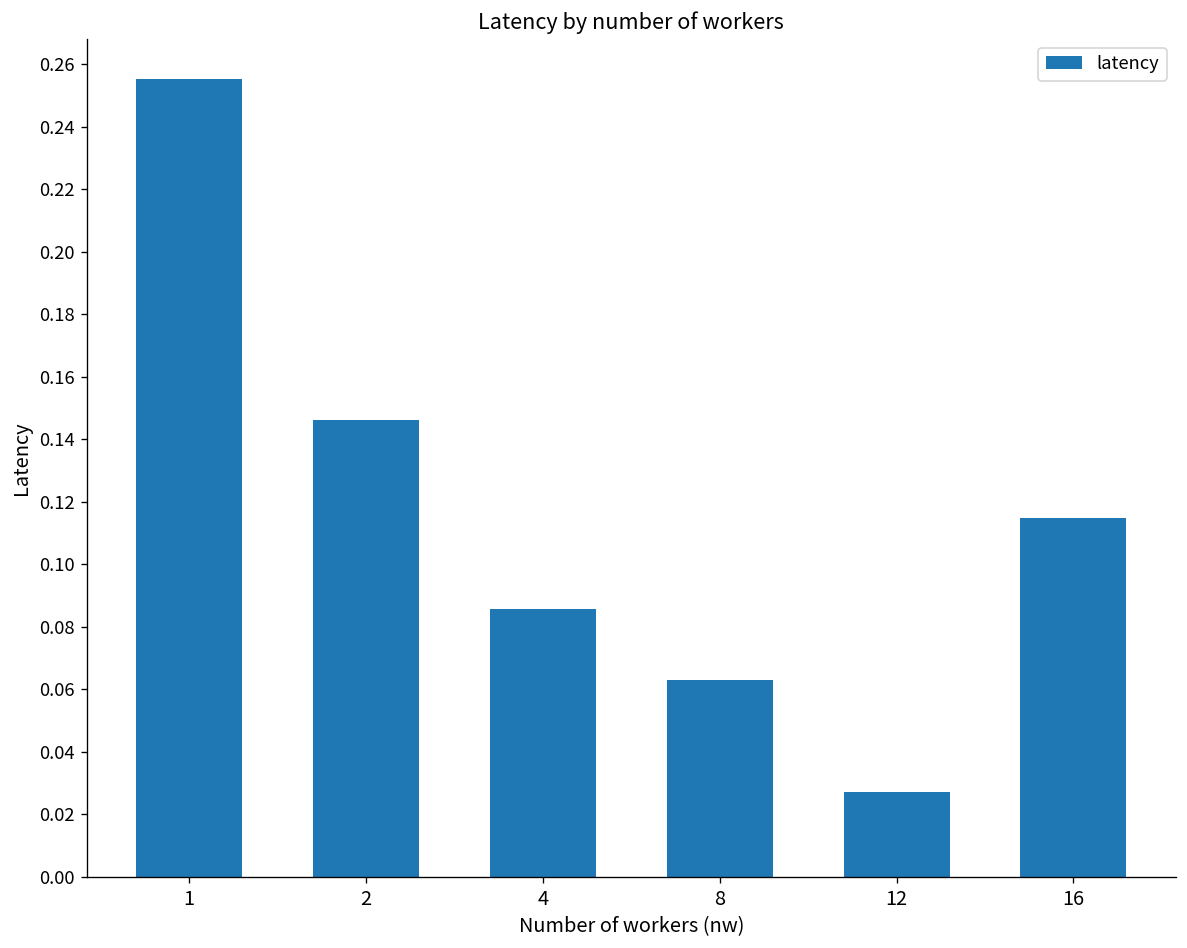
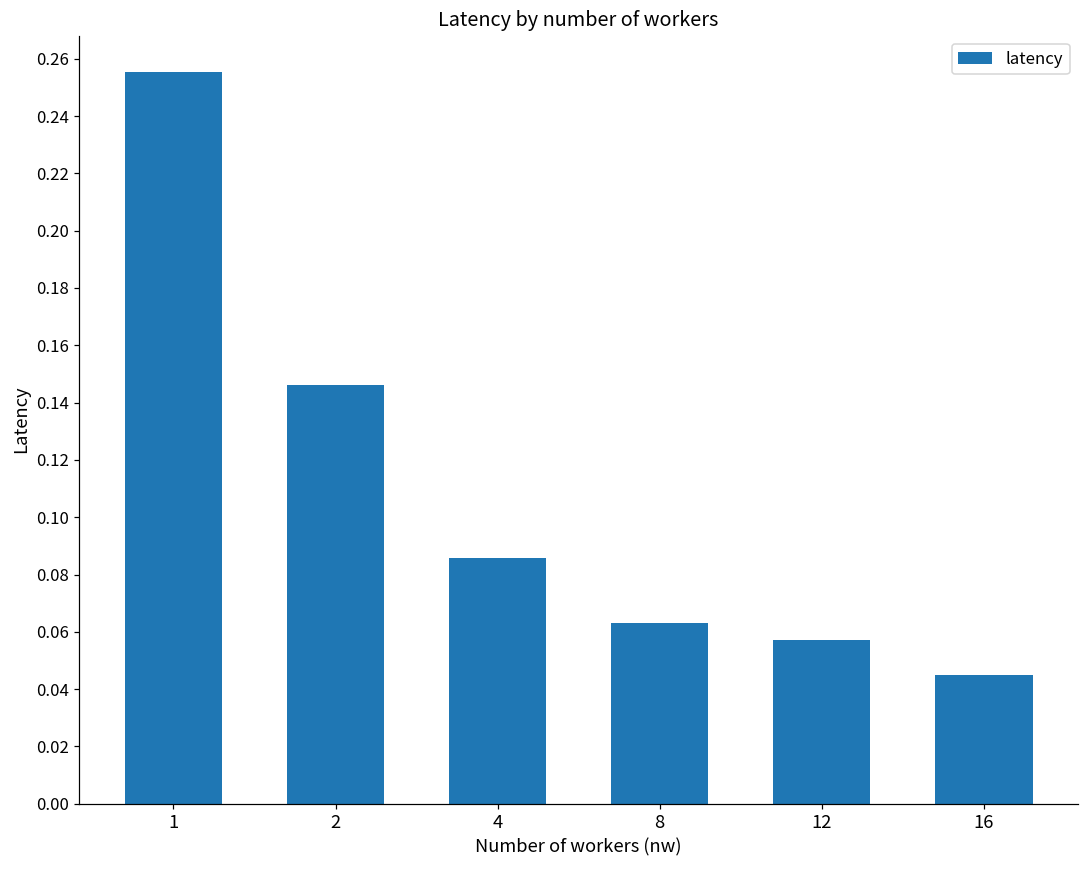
12: 0.027 -> 0.057
16: 0.115 -> 0.045
